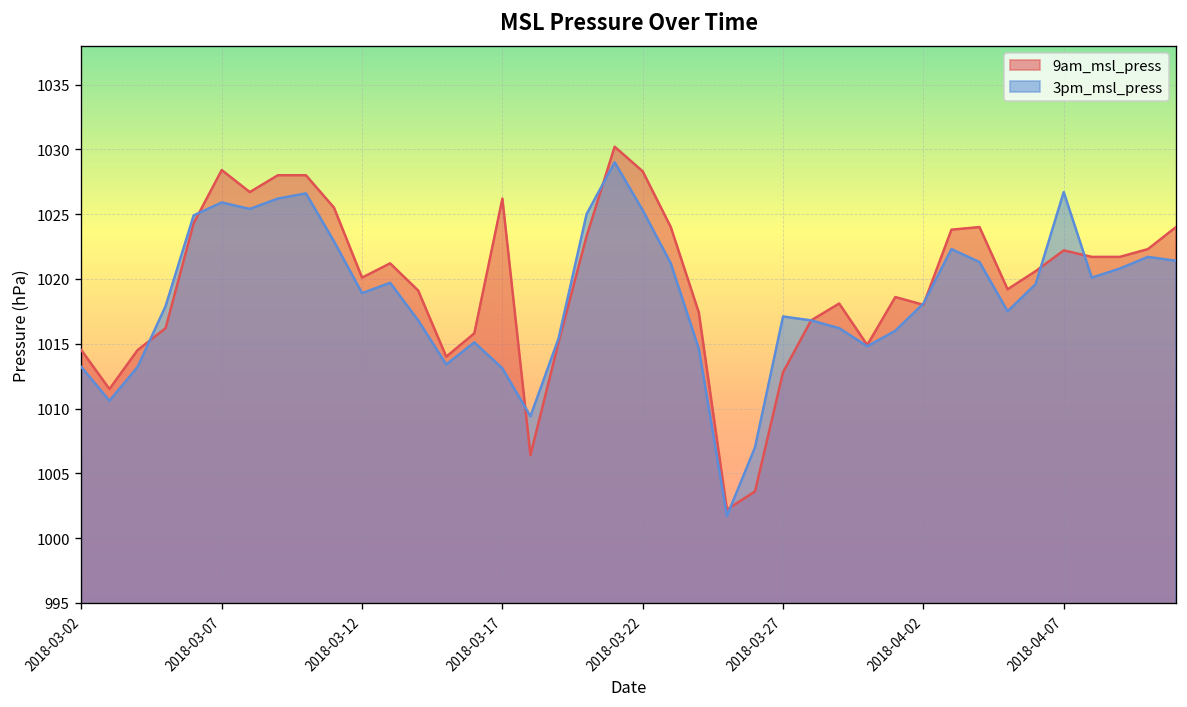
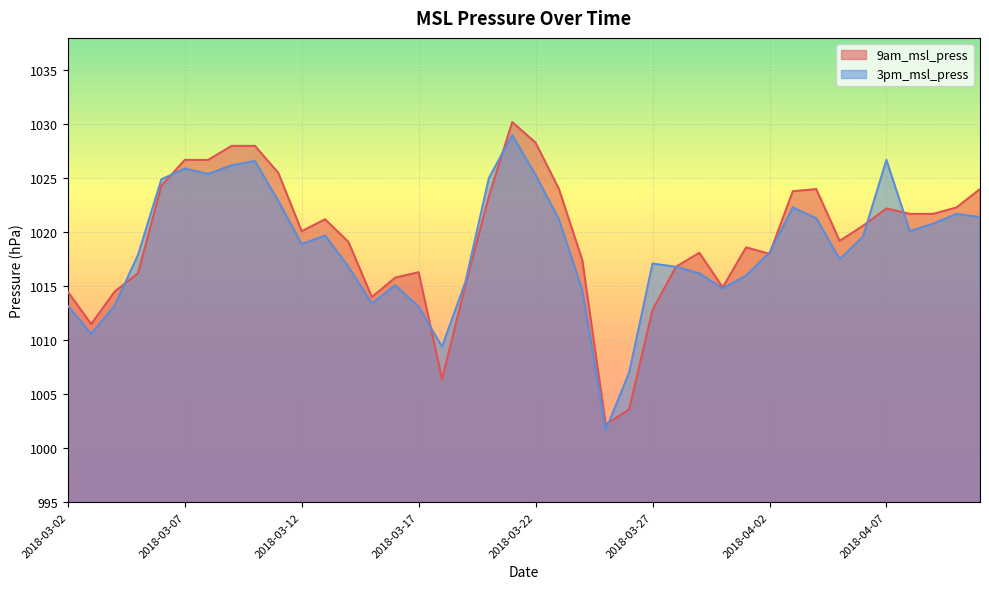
9am_msl_press, 2018-03-07: 1028.4 -> 1026.7
9am_msl_press, 2018-03-17: 1026.2 -> 1016.3
